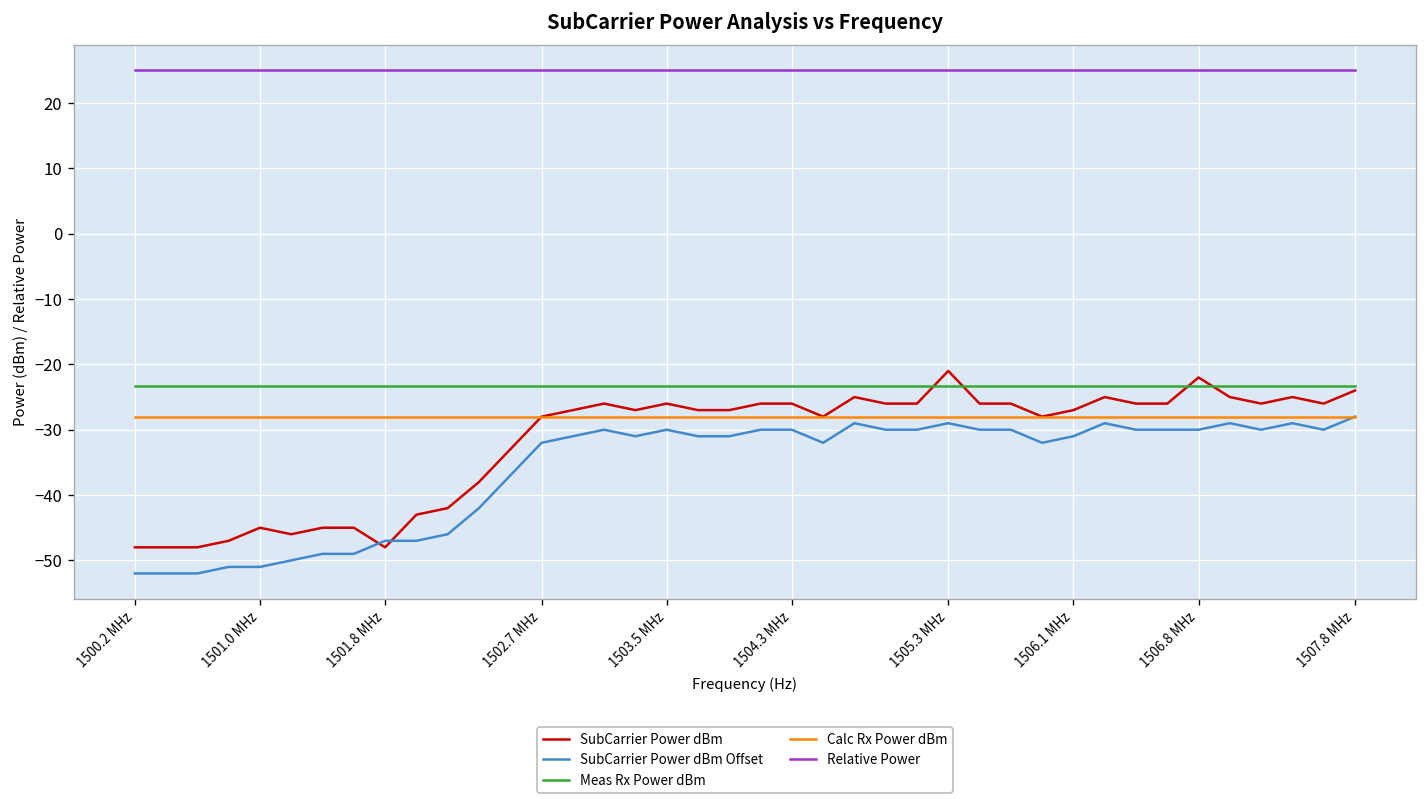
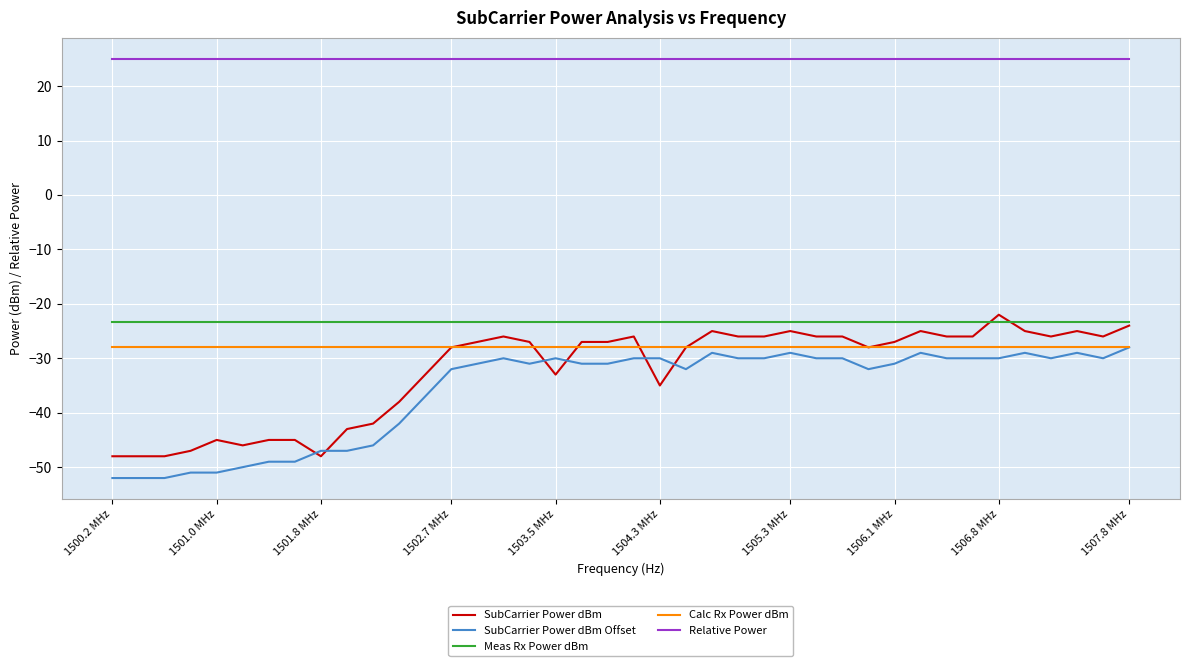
SubCarrier Power dBm, 1503.5 MHz: -26 -> -33
SubCarrier Power dBm, 1504.3 MHz: -26 -> -35
SubCarrier Power dBm, 1505.3 MHz: -21 -> -25
